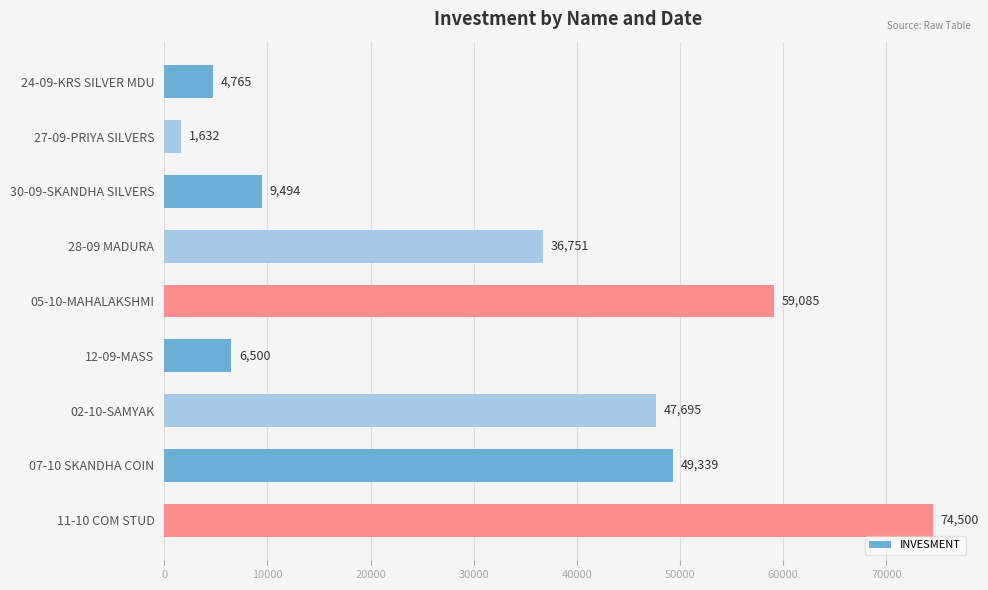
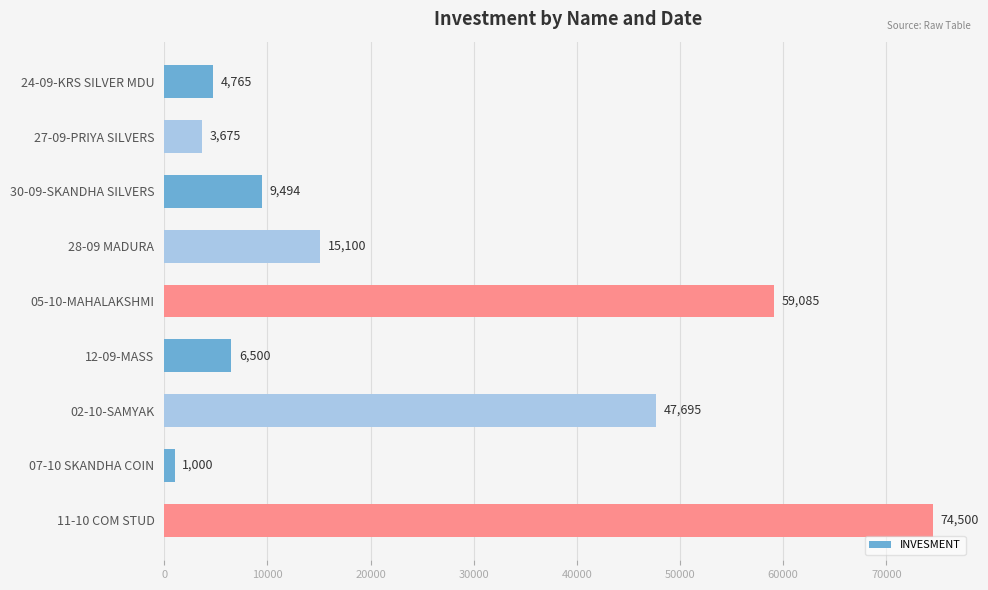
27-09-PRIYA SILVERS: 1,632 -> 3,675
28-09 MADURA: 36,751 -> 15,100
07-10 SKANDHA COIN: 49,339 -> 1,000
